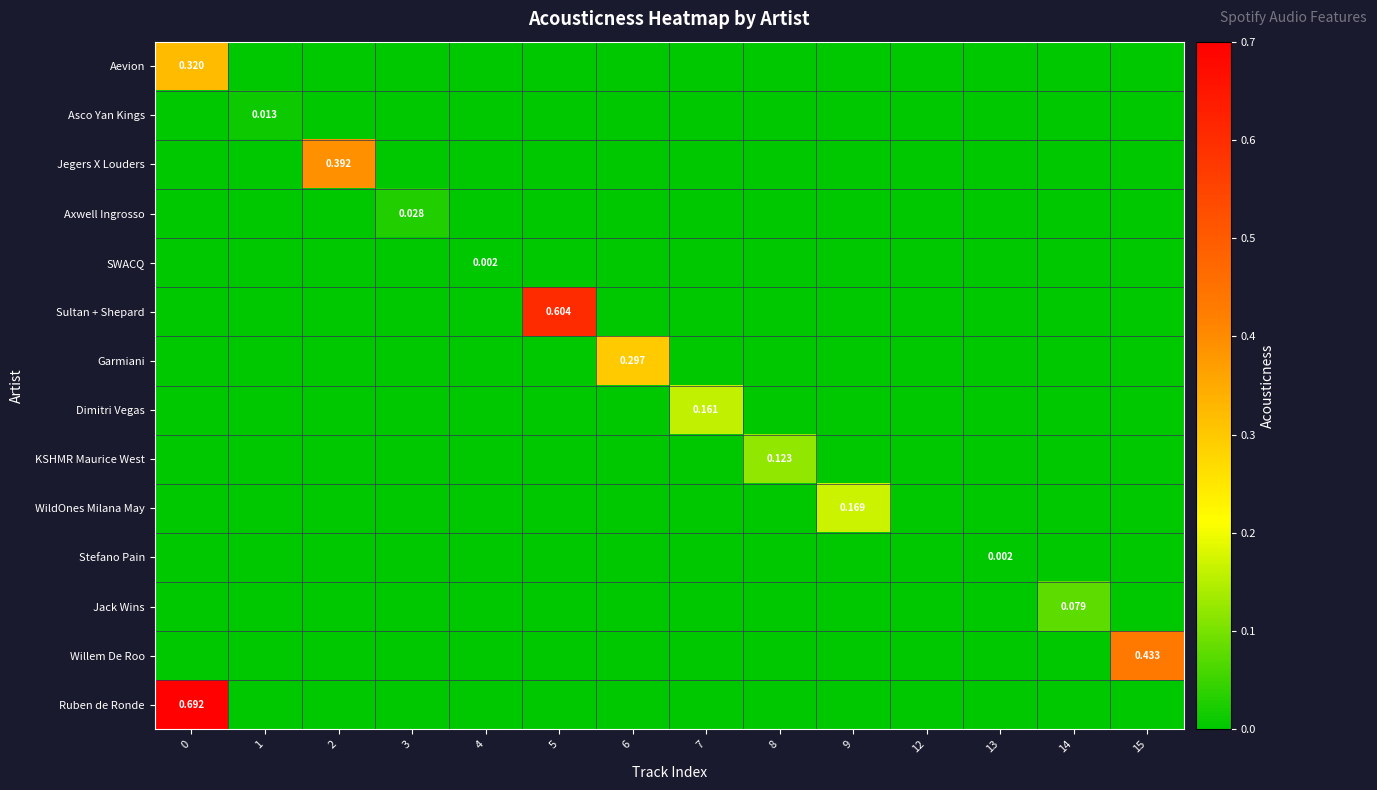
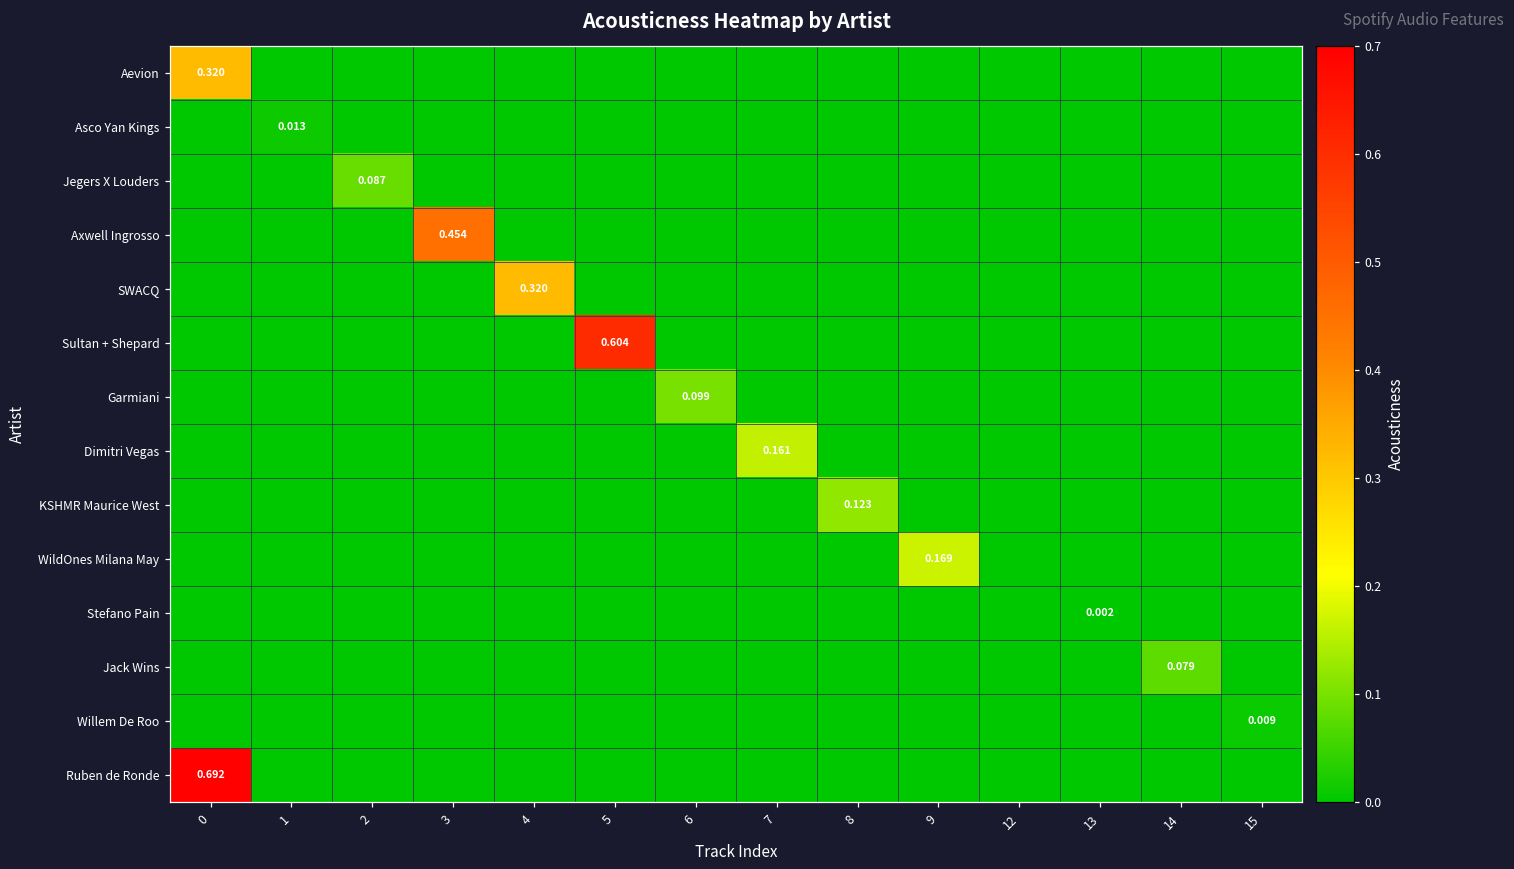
Jegers X Louders, 2: 0.392 -> 0.087
Axwell Ingrosso, 3: 0.028 -> 0.454
SWACQ, 4: 0.002 -> 0.320
Garmiani, 6: 0.297 -> 0.099
Willem De Roo, 15: 0.433 -> 0.009
